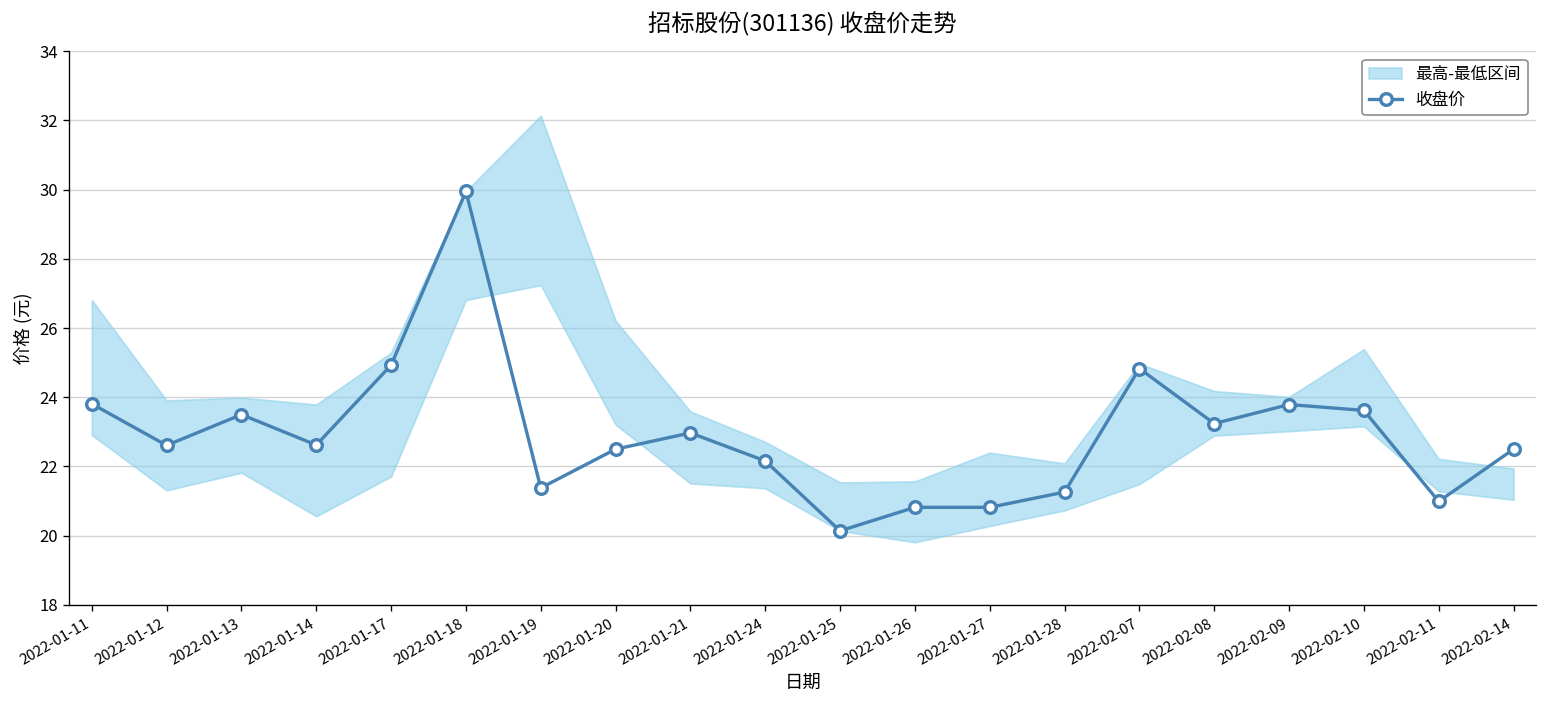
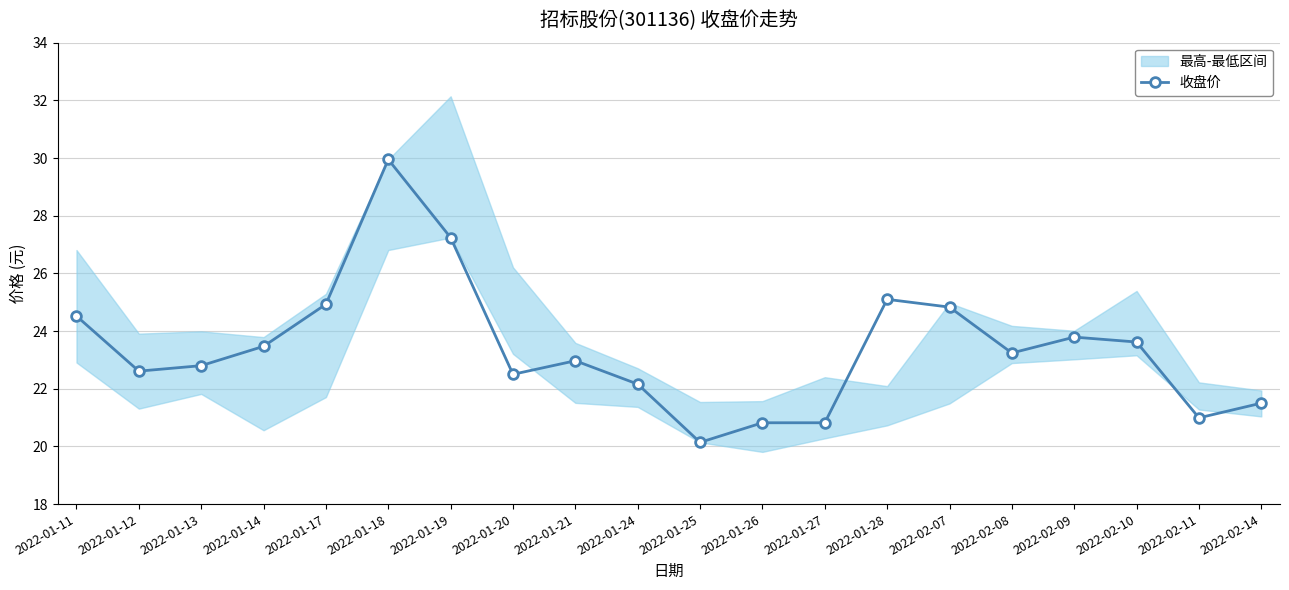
收盘价, 2022-01-11: 23.8 -> 24.5
收盘价, 2022-01-13: 23.5 -> 22.8
收盘价, 2022-01-14: 22.6 -> 23.5
收盘价, 2022-01-19: 21.4 -> 27.2
收盘价, 2022-01-28: 21.3 -> 25.1
收盘价, 2022-02-14: 22.5 -> 21.5
